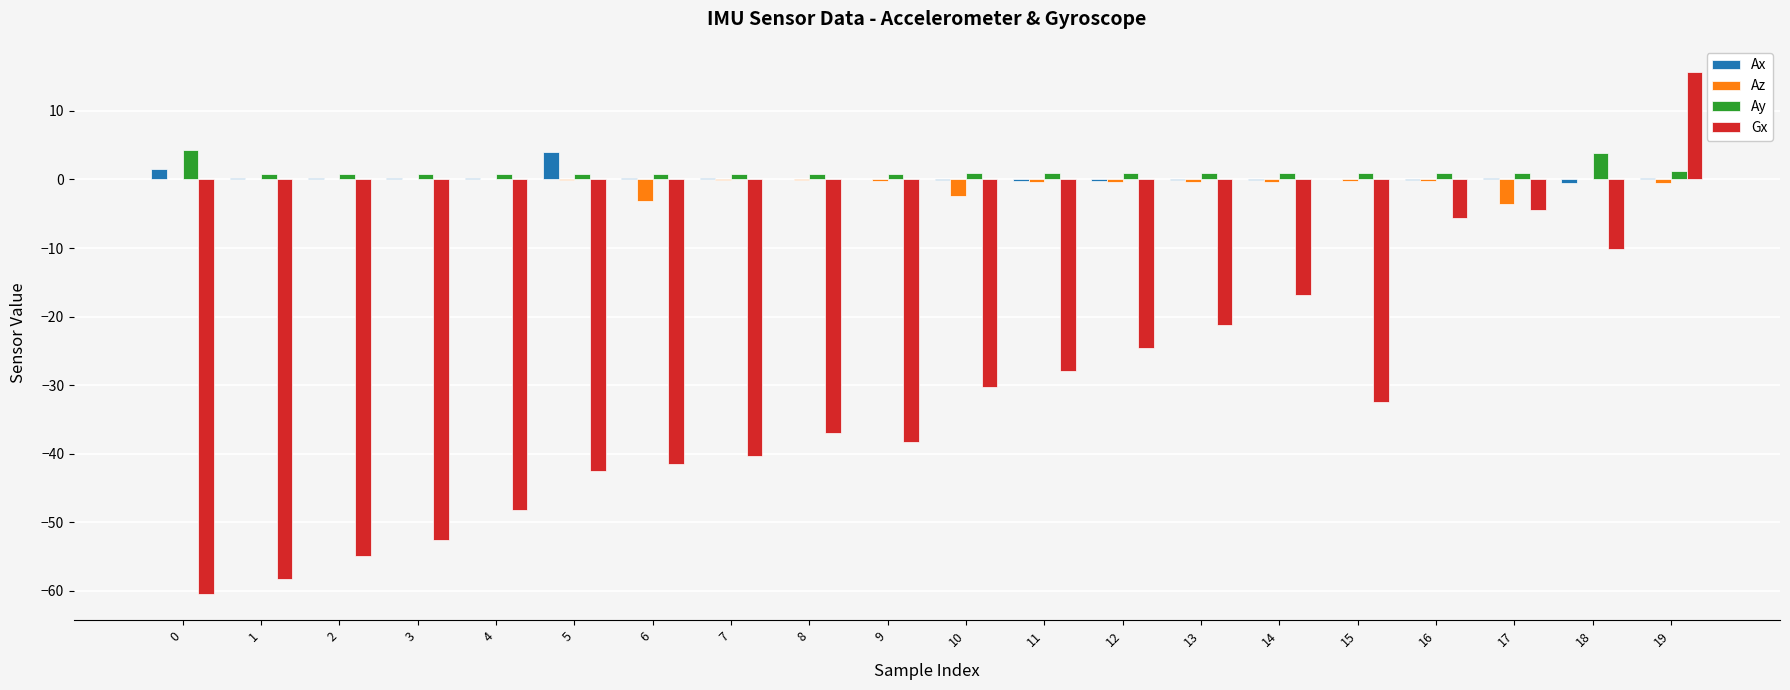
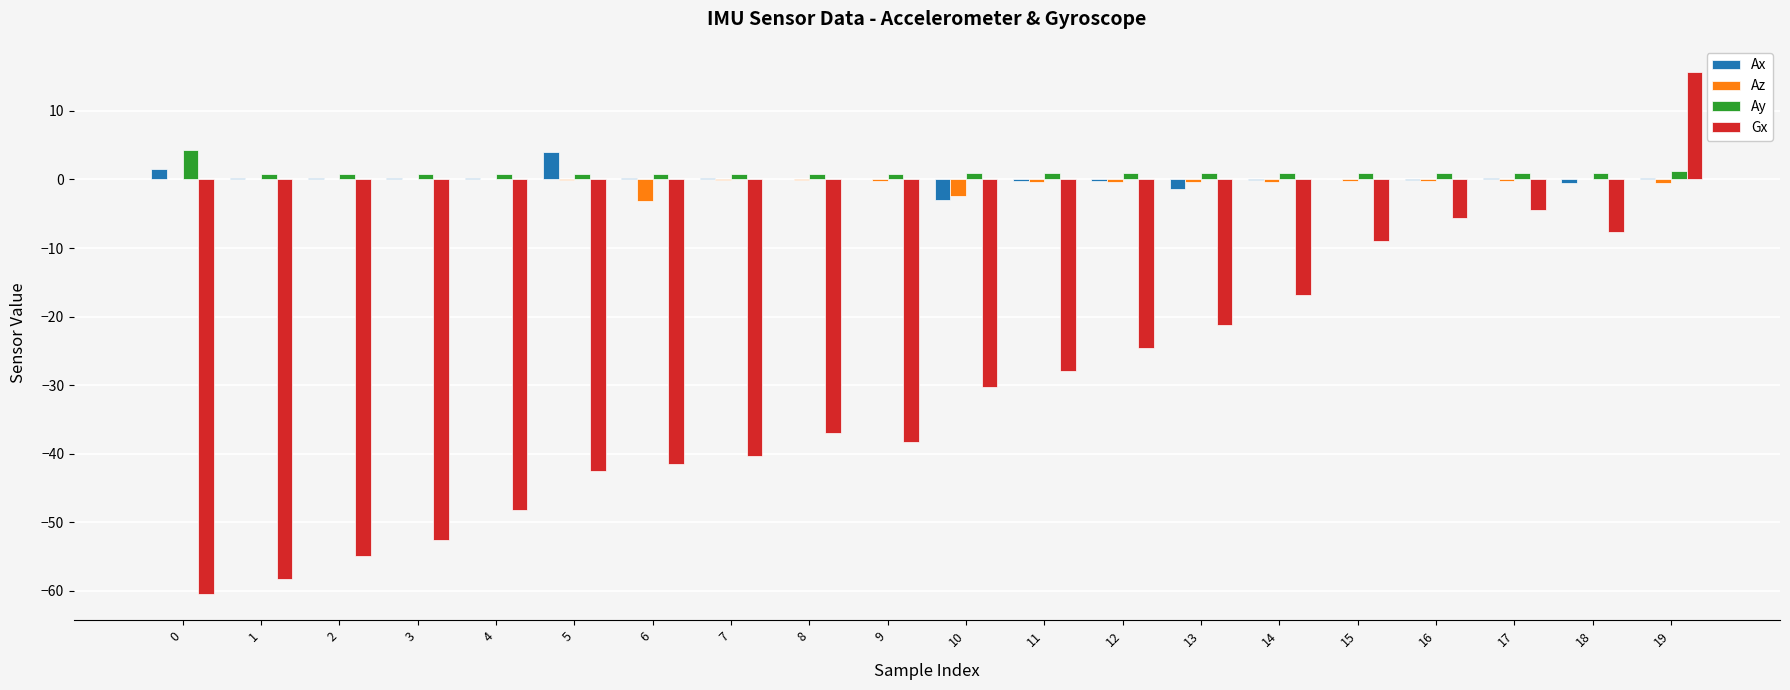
Ax, 10: 0 -> -3
Ax, 13: 0 -> -1
Gx, 15: -32 -> -9
Az, 17: -4 -> 0
Ay, 18: 4 -> 1
Gx, 18: -10 -> -8
